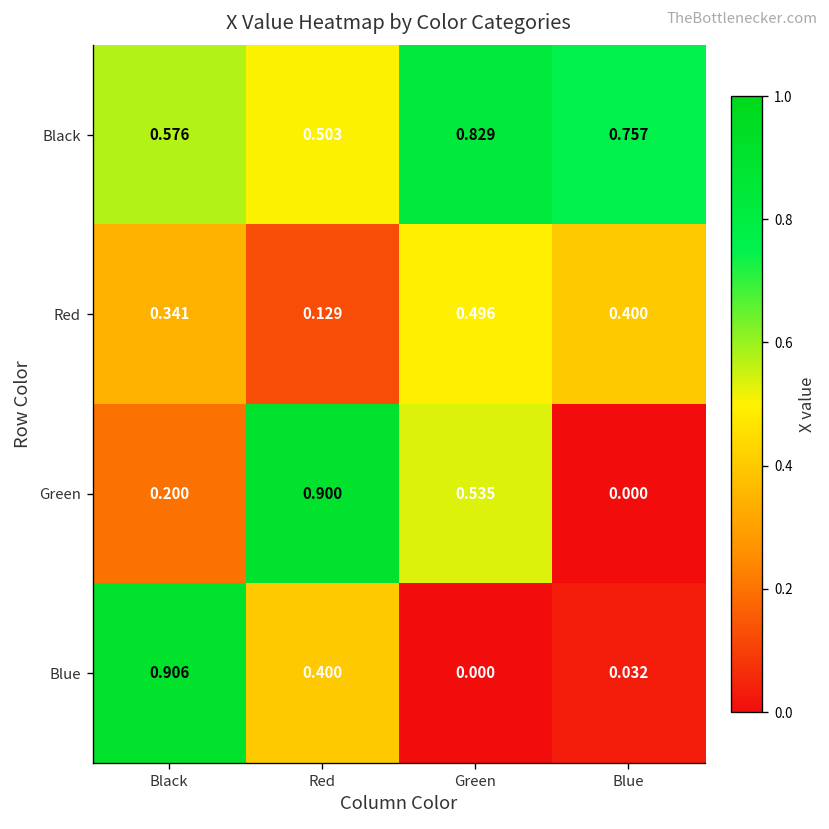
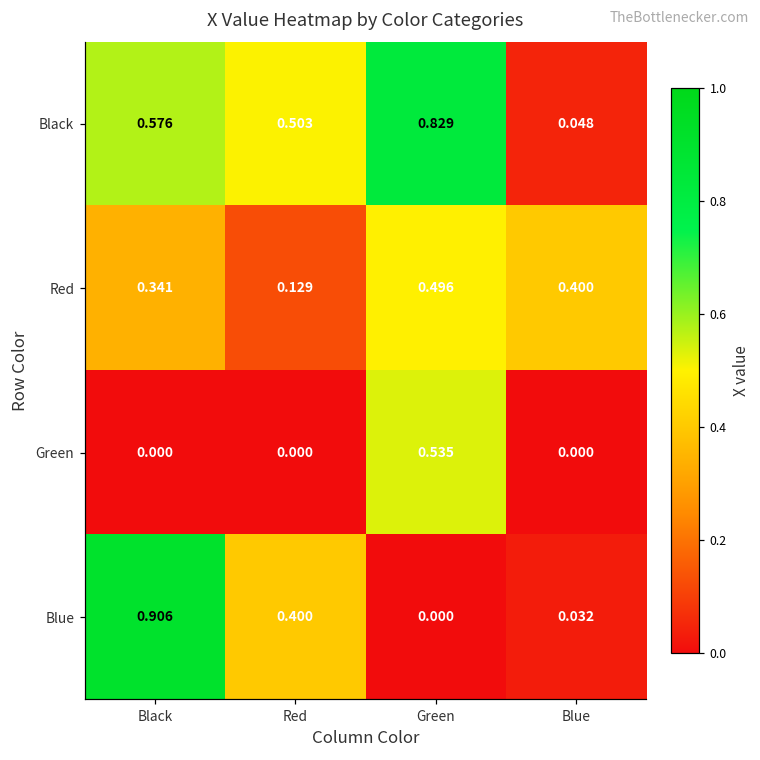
Black, Blue: 0.757 -> 0.048
Green, Black: 0.200 -> 0.000
Green, Red: 0.900 -> 0.000
